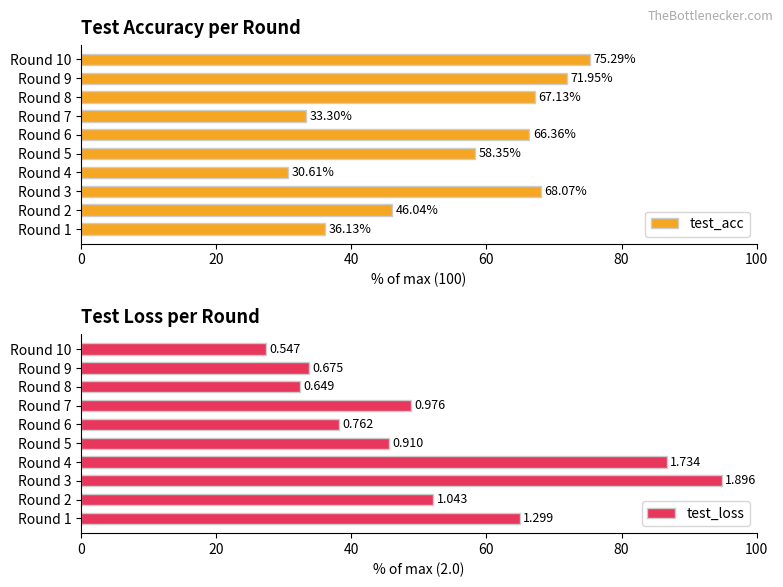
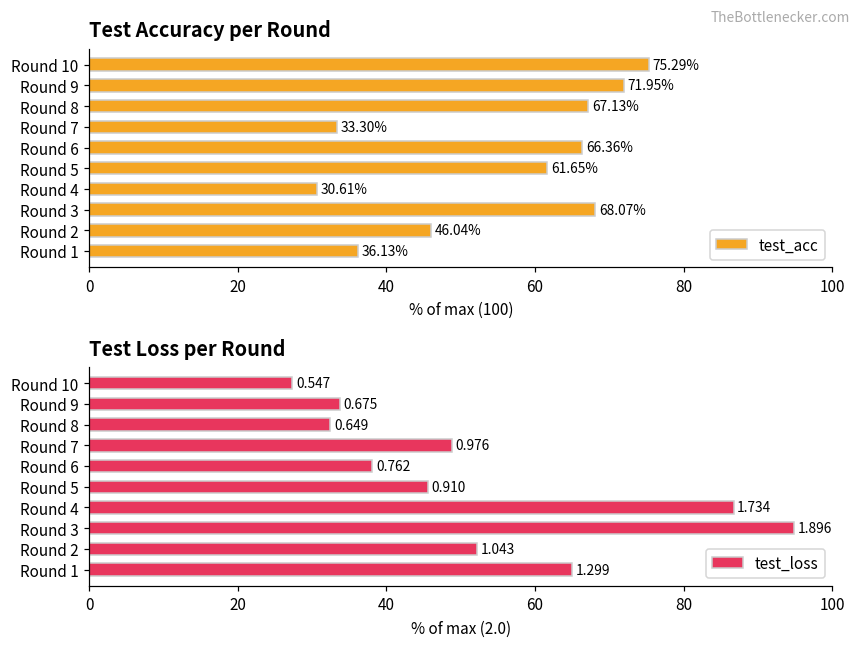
Test Accuracy per Round, Round 5: 58.35% -> 61.65%
